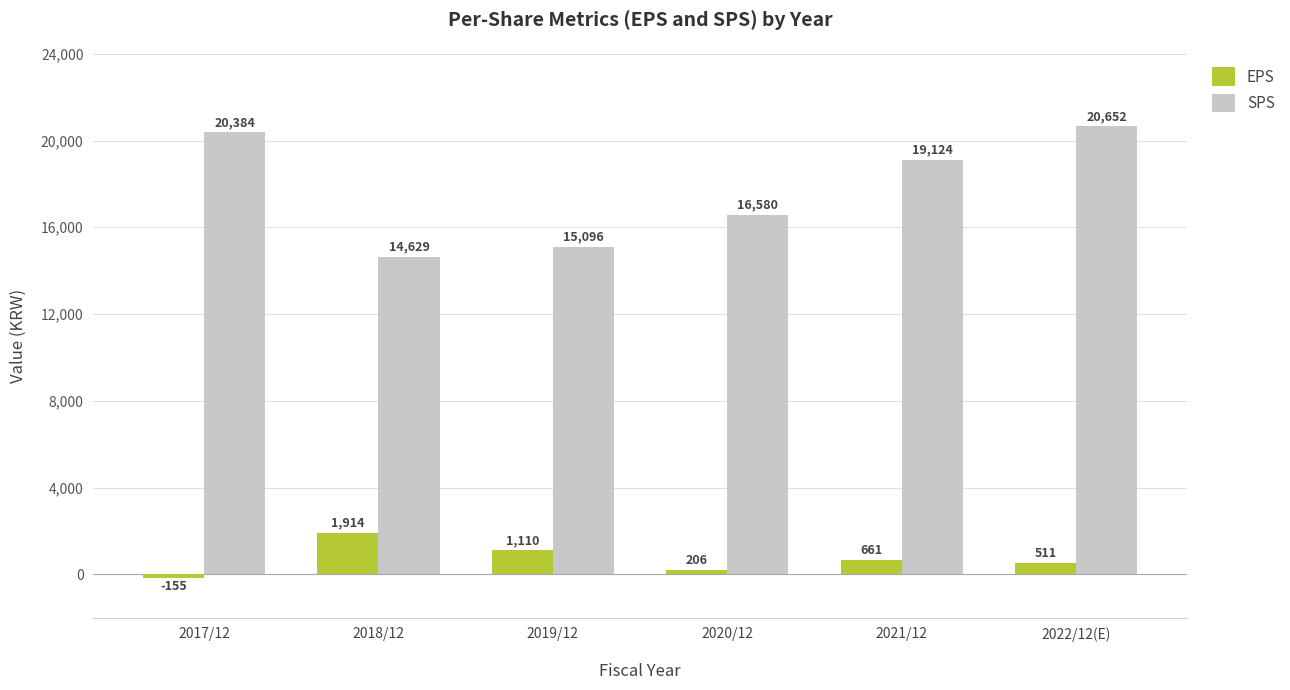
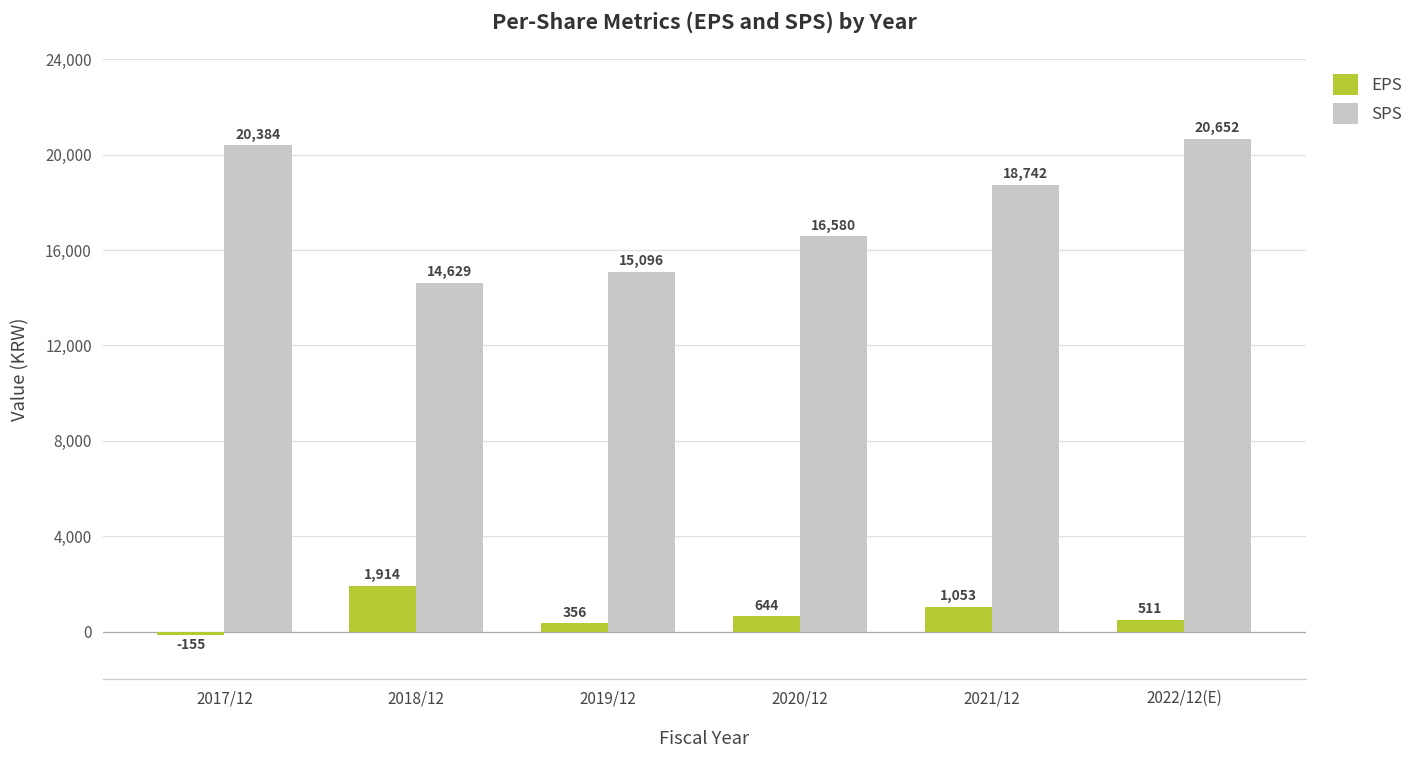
EPS, 2019/12: 1,110 -> 356
EPS, 2020/12: 206 -> 644
EPS, 2021/12: 661 -> 1,053
SPS, 2021/12: 19,124 -> 18,742
